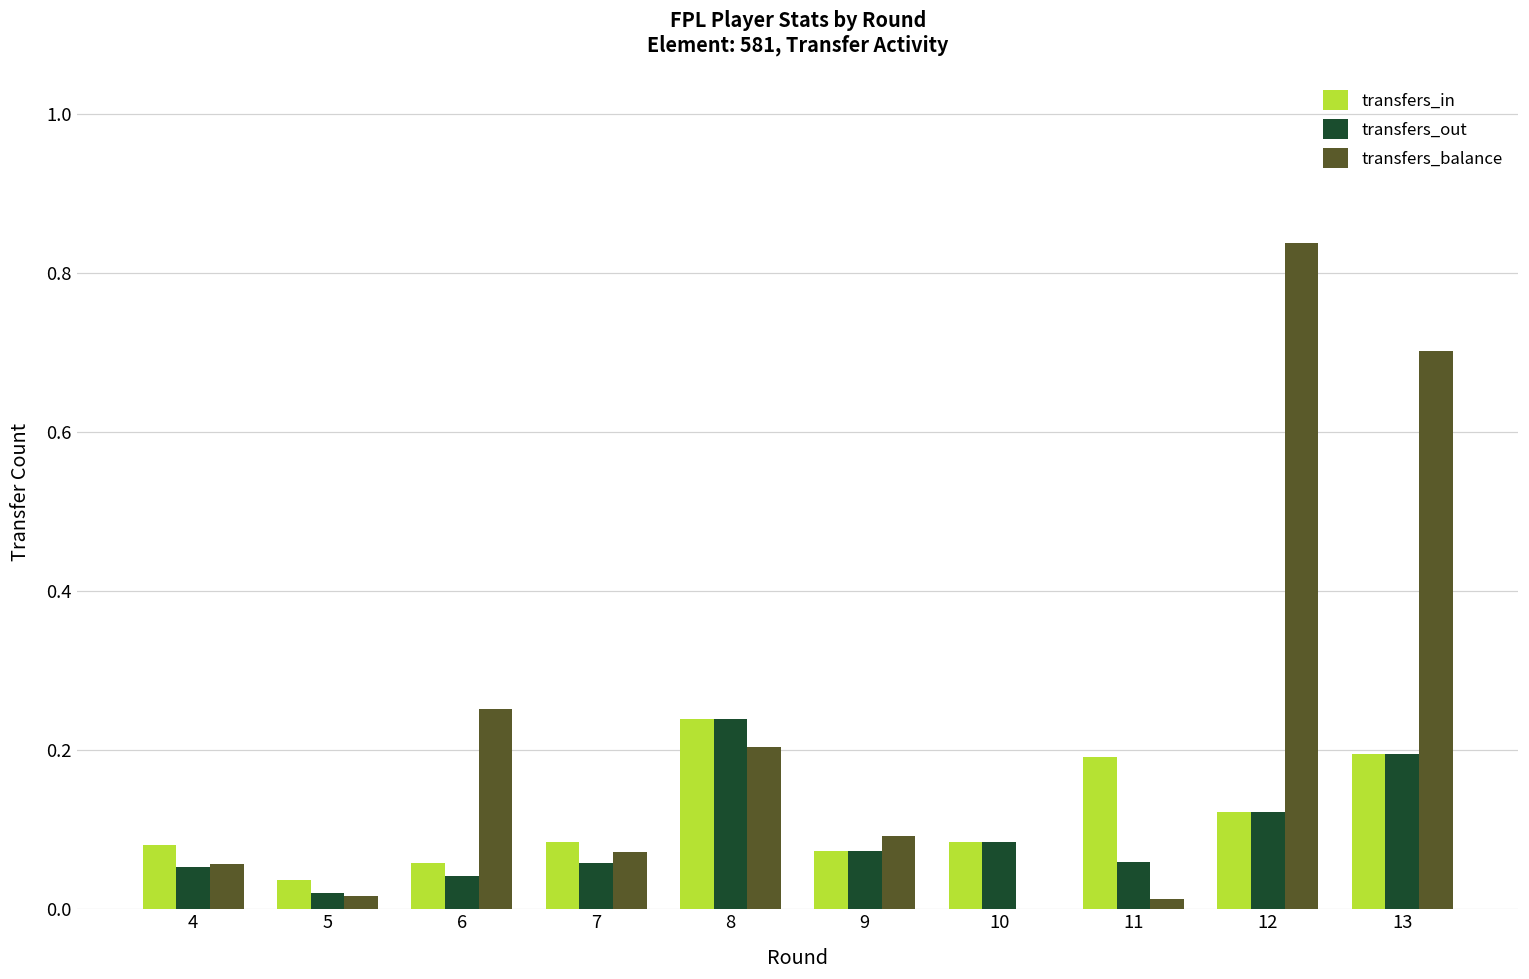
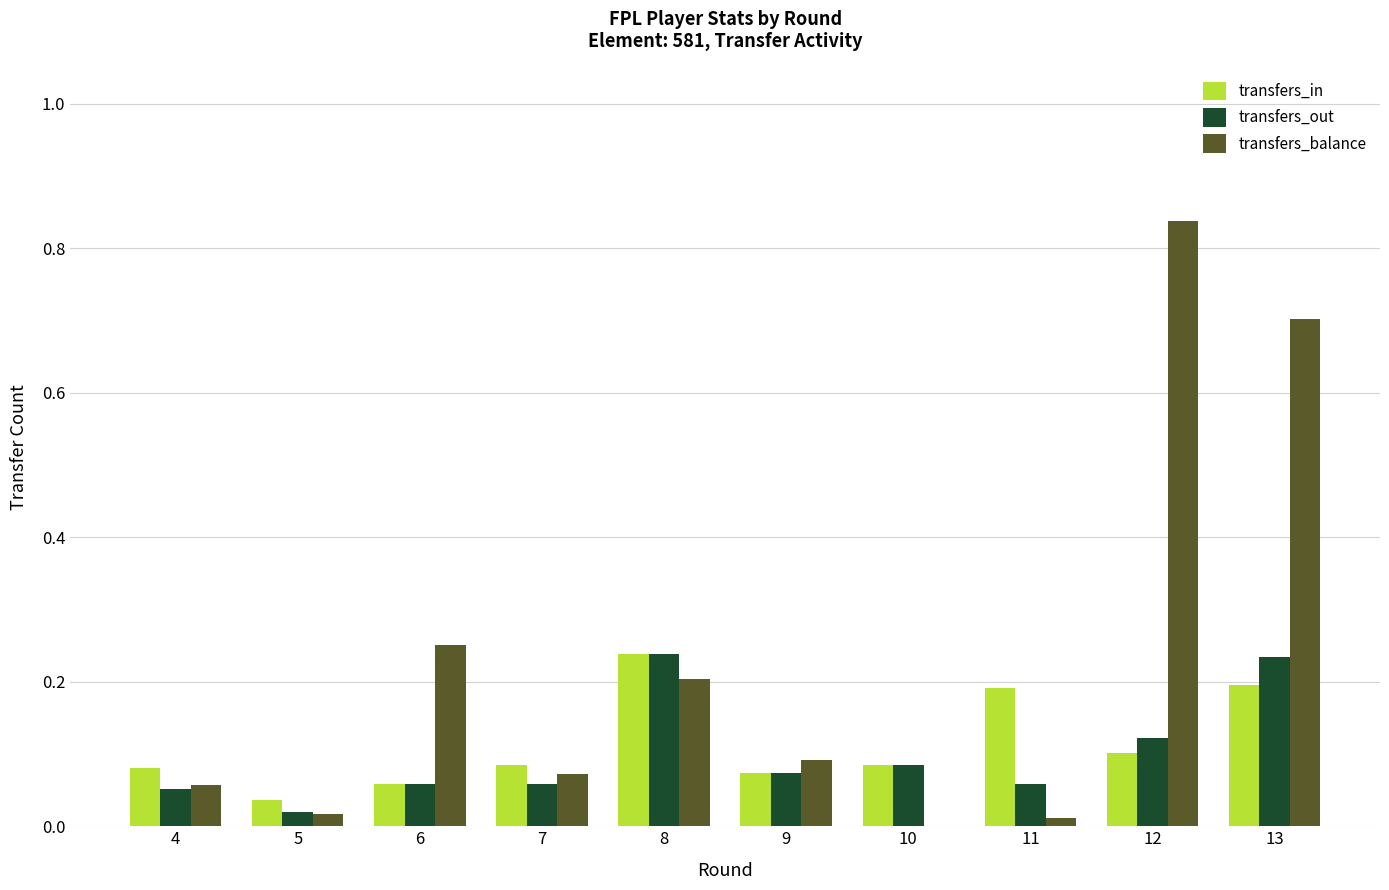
transfers_out, 6: 0.04 -> 0.06
transfers_in, 12: 0.12 -> 0.10
transfers_out, 13: 0.19 -> 0.23
